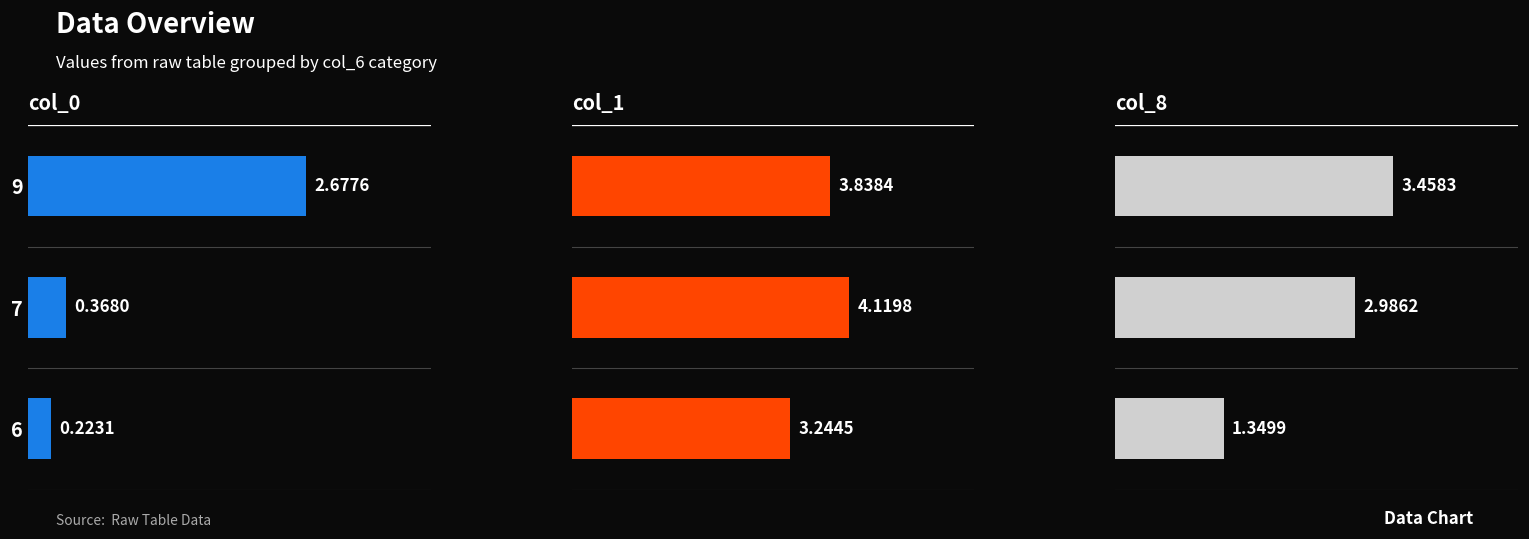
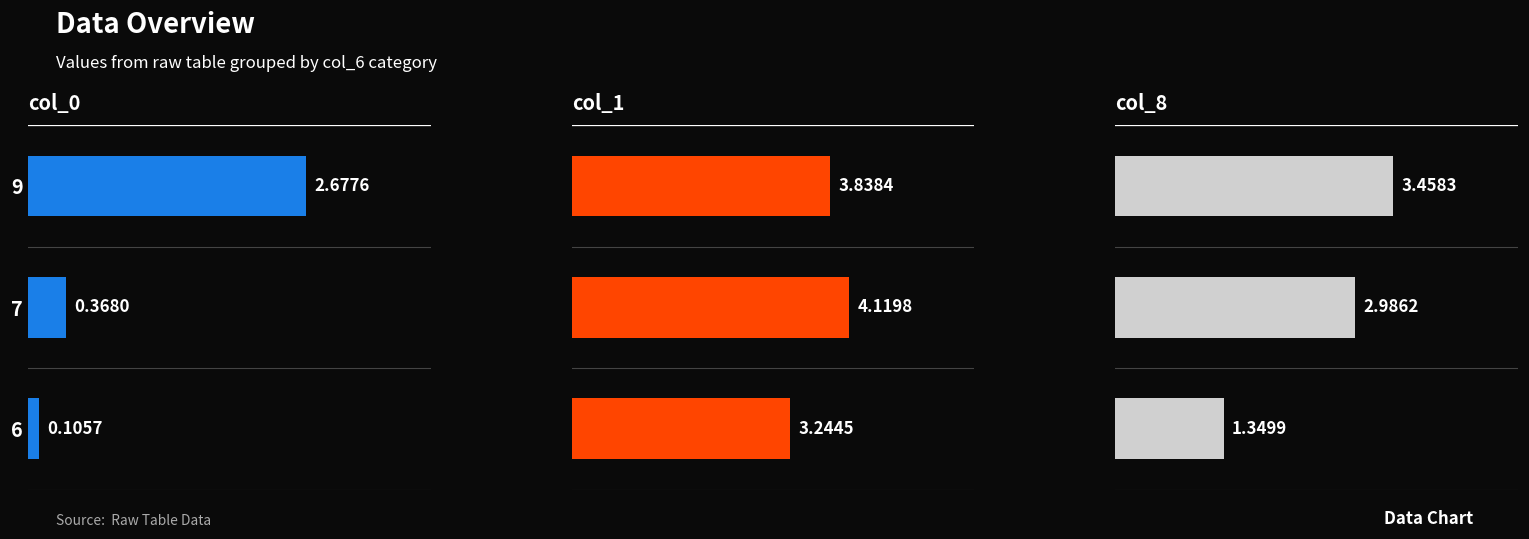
col_0, 6: 0.2231 -> 0.1057
